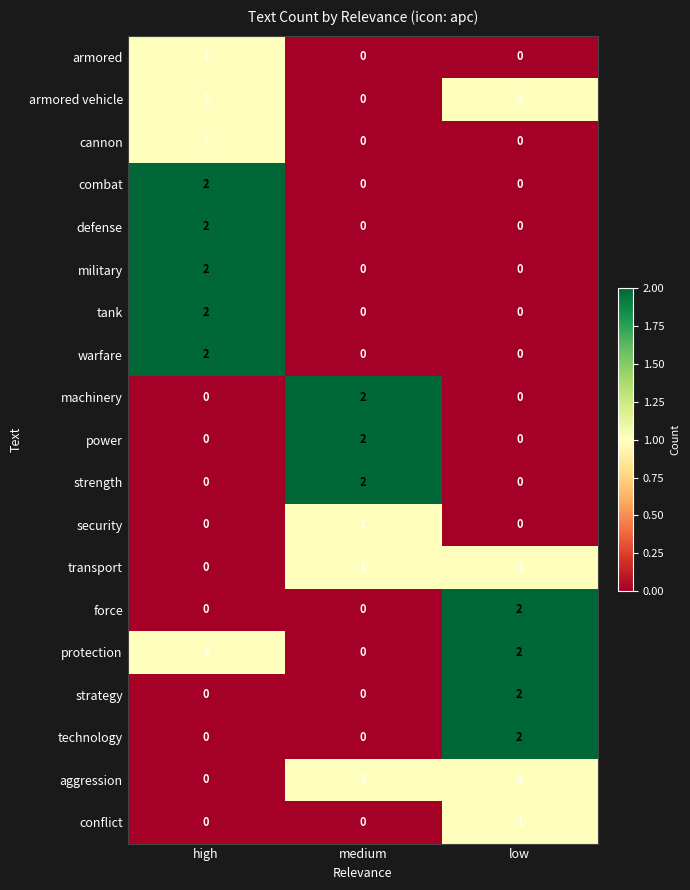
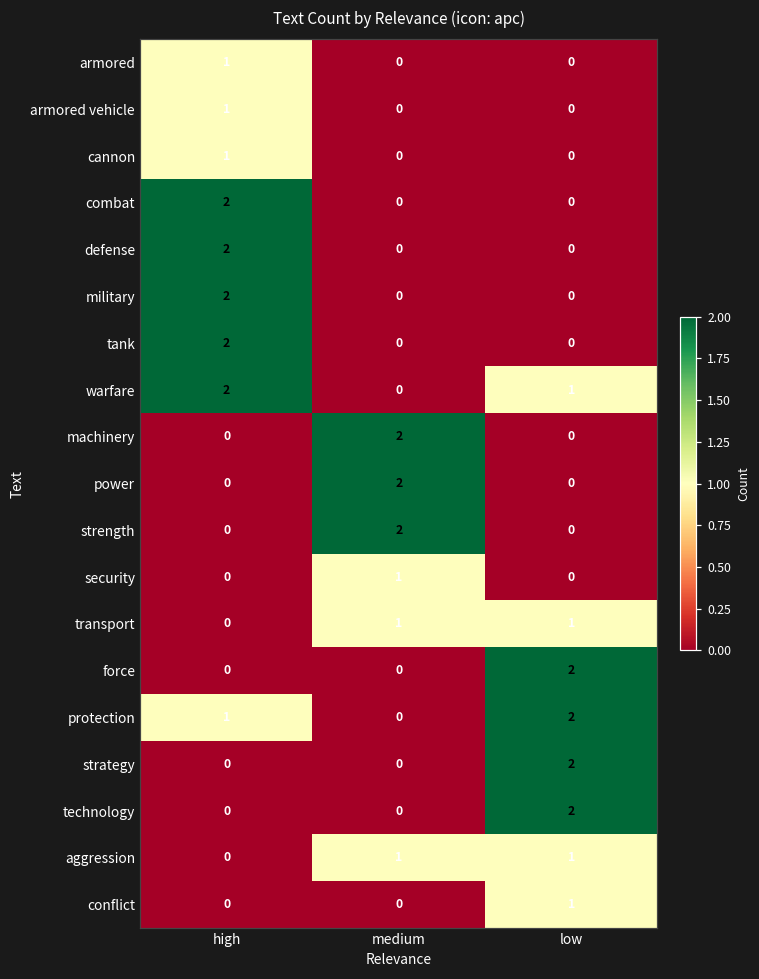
armored vehicle, low: 1 -> 0
warfare, low: 0 -> 1
